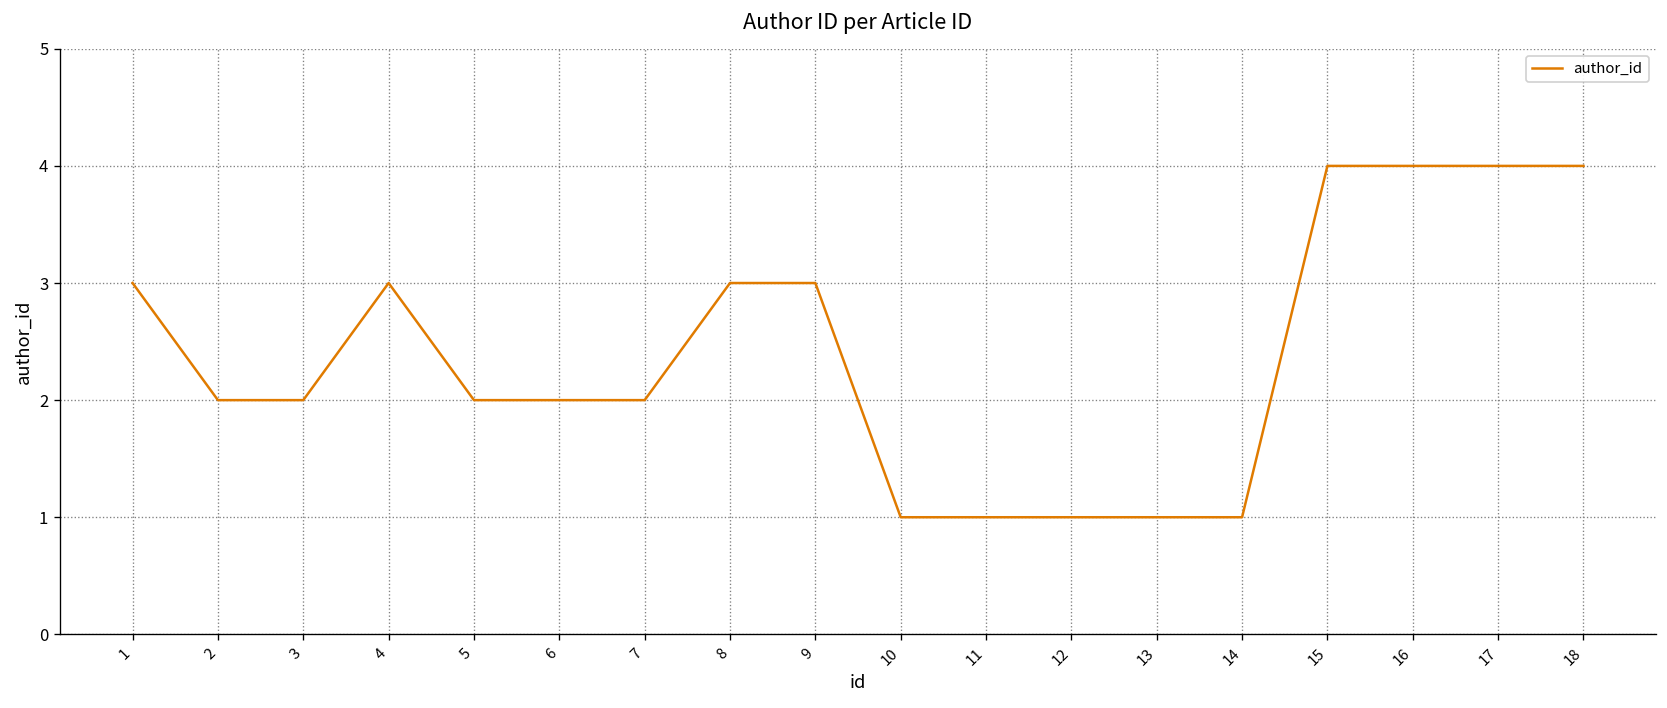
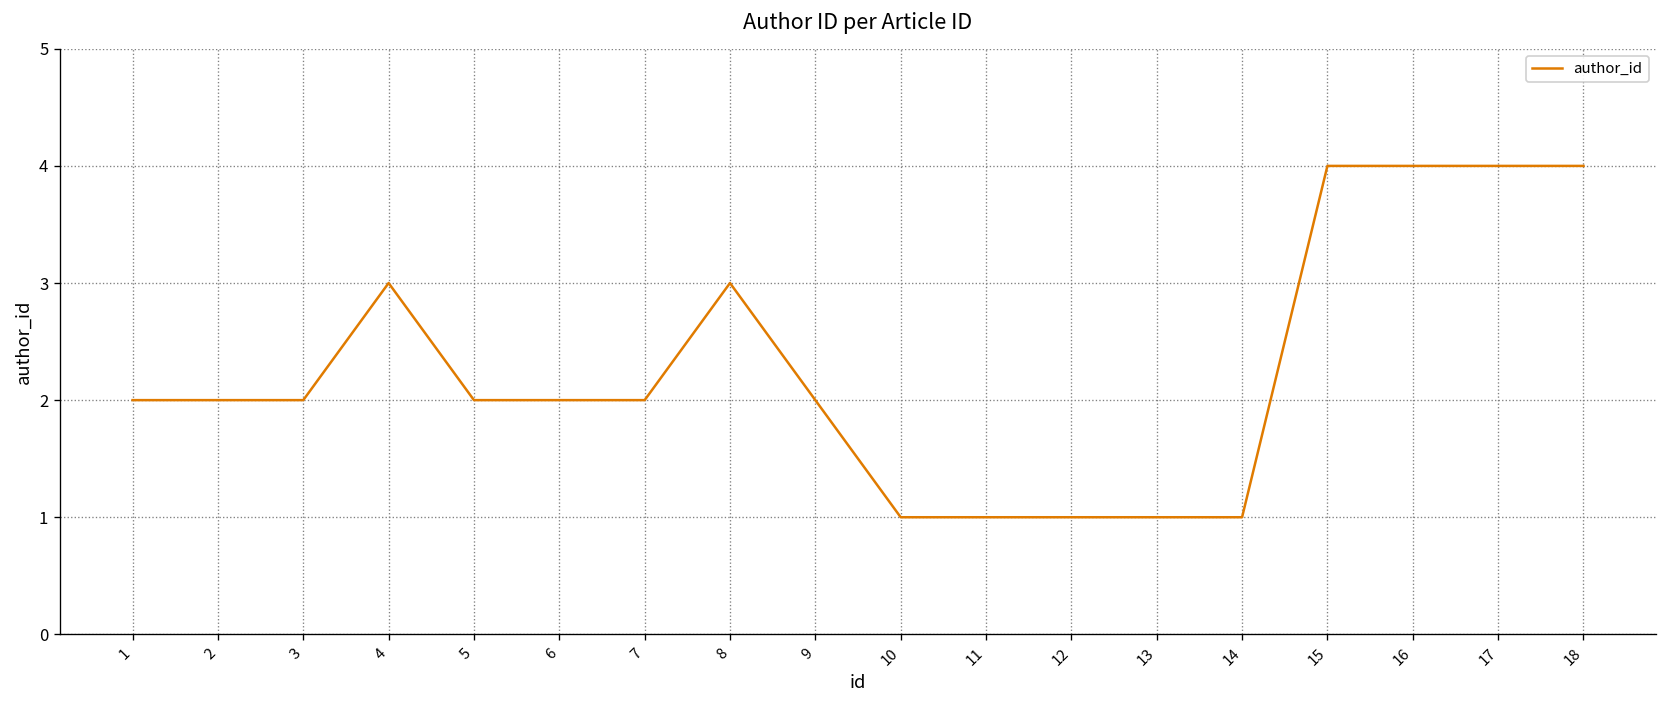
1: 3 -> 2
9: 3 -> 2
